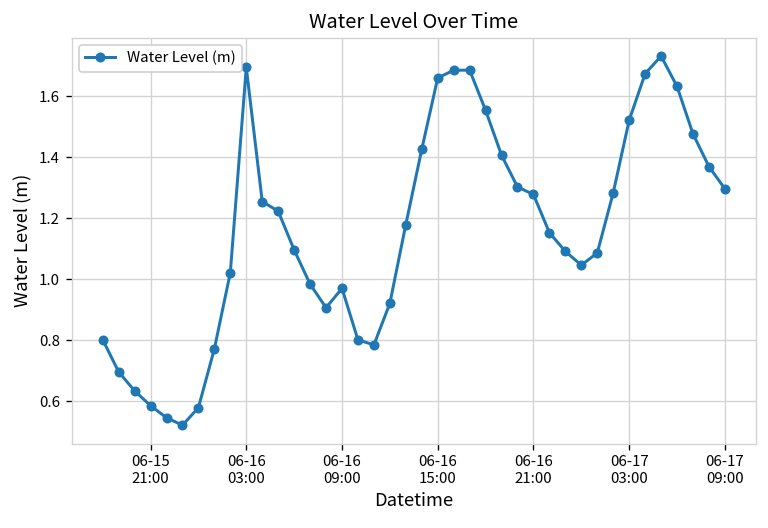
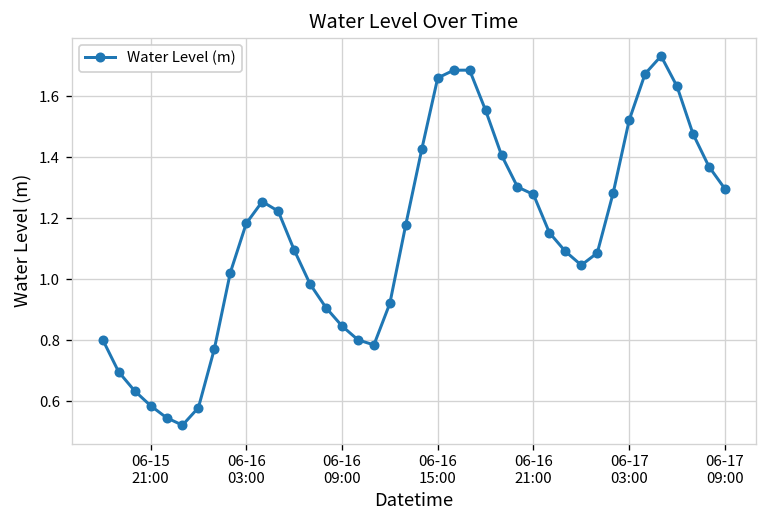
06-16 03:00: 1.69 -> 1.18
06-16 09:00: 0.97 -> 0.85
